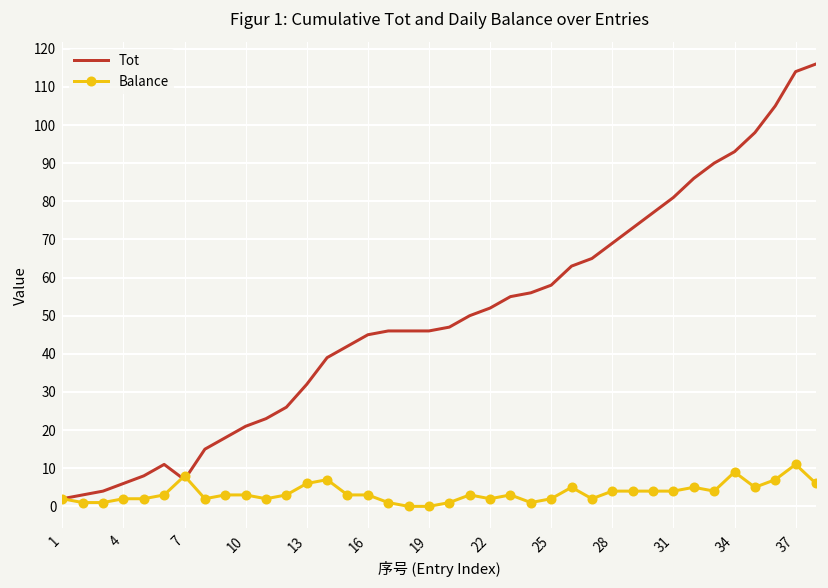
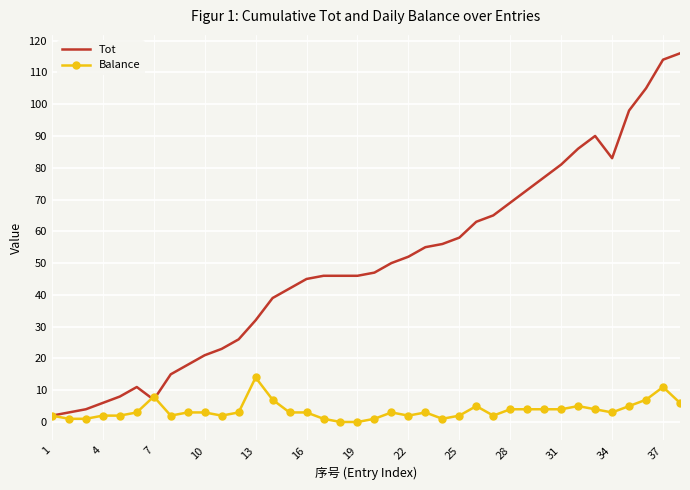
Balance, 13: 6 -> 14
Tot, 34: 93 -> 83
Balance, 34: 9 -> 3
